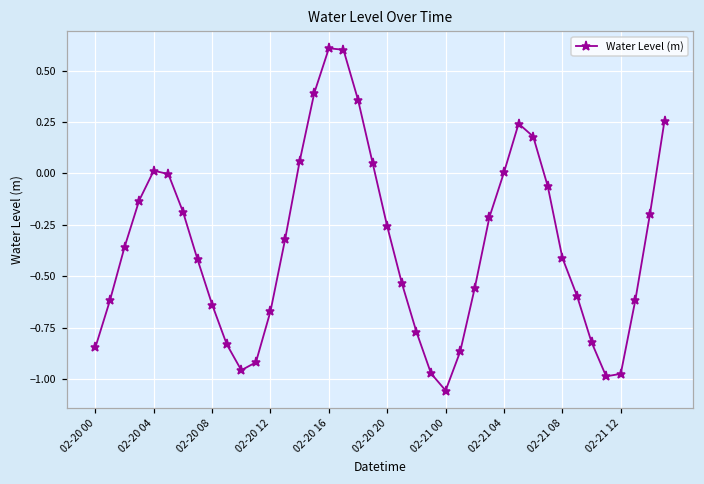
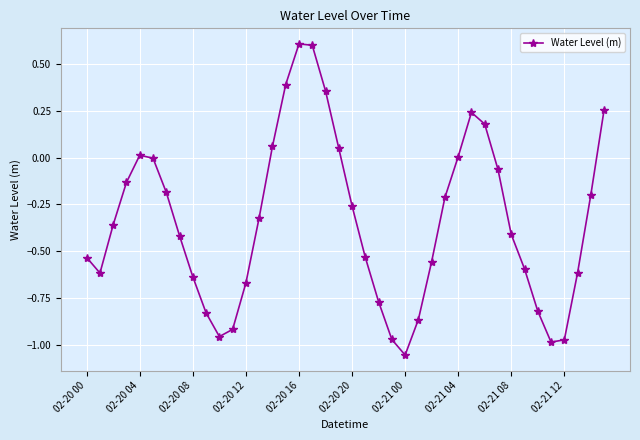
02-20 00: -0.85 -> -0.53
